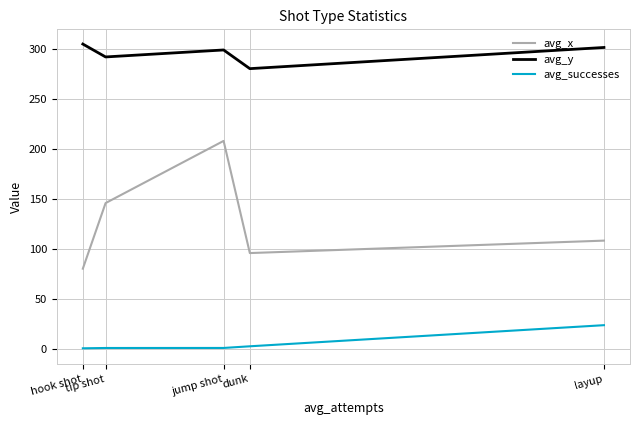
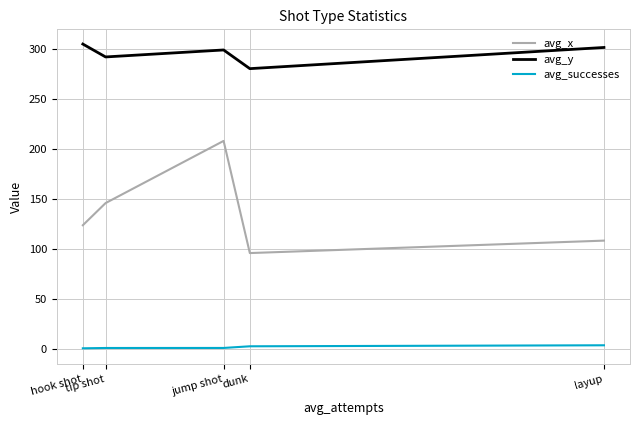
avg_x, hook shot: 80 -> 120
avg_successes, layup: 20 -> 0
